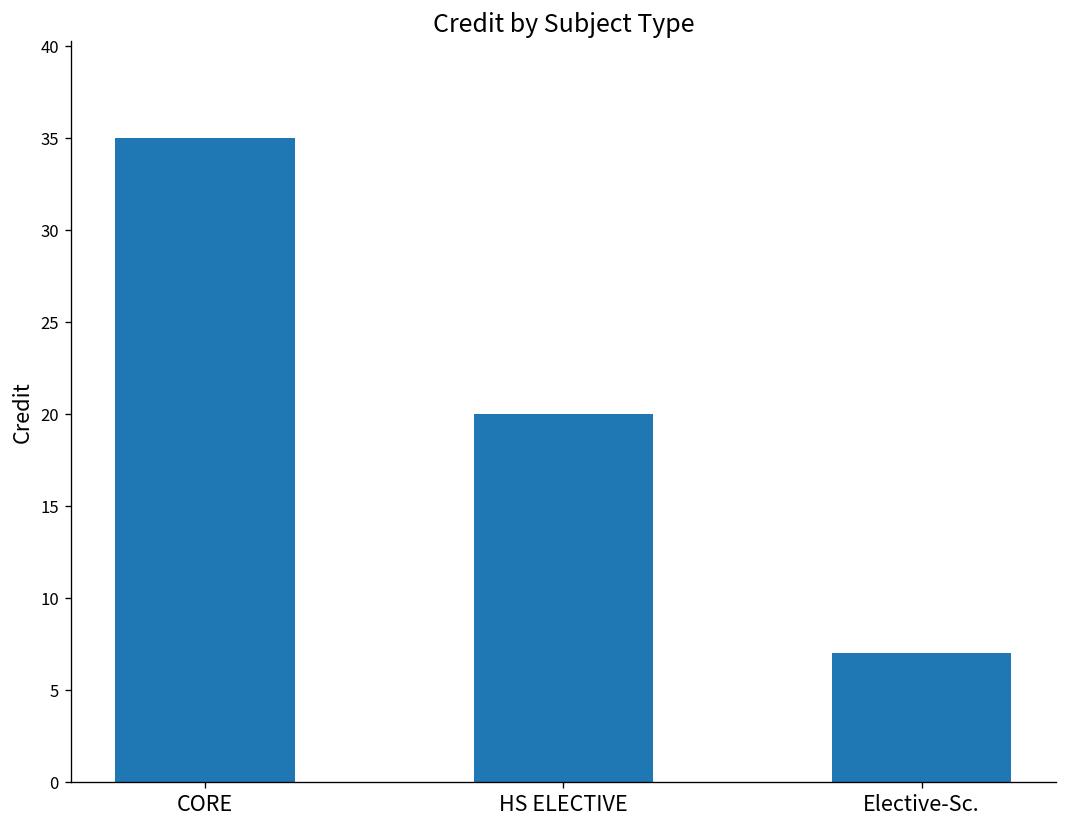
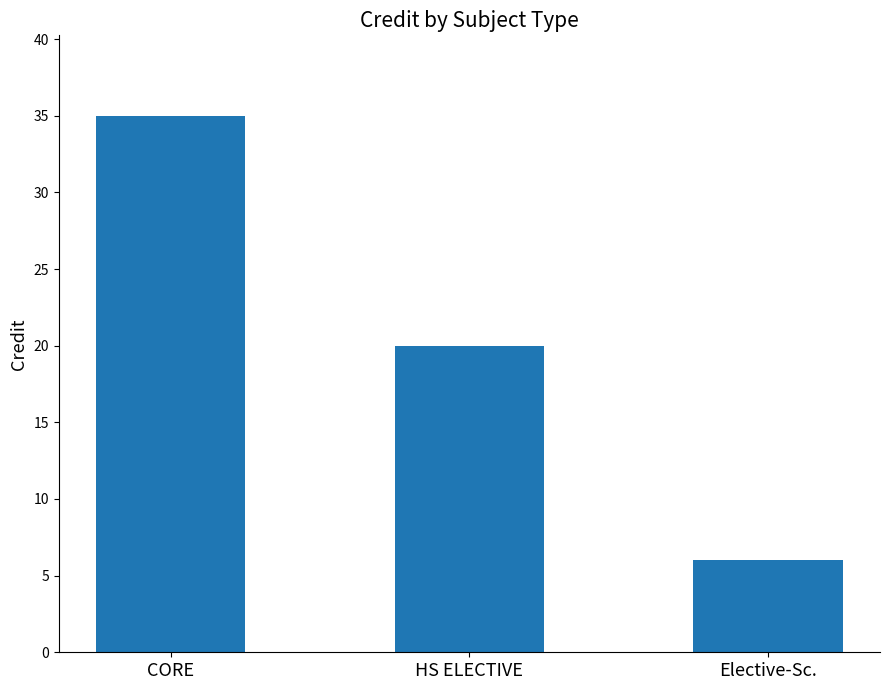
Elective-Sc.: 7 -> 6
